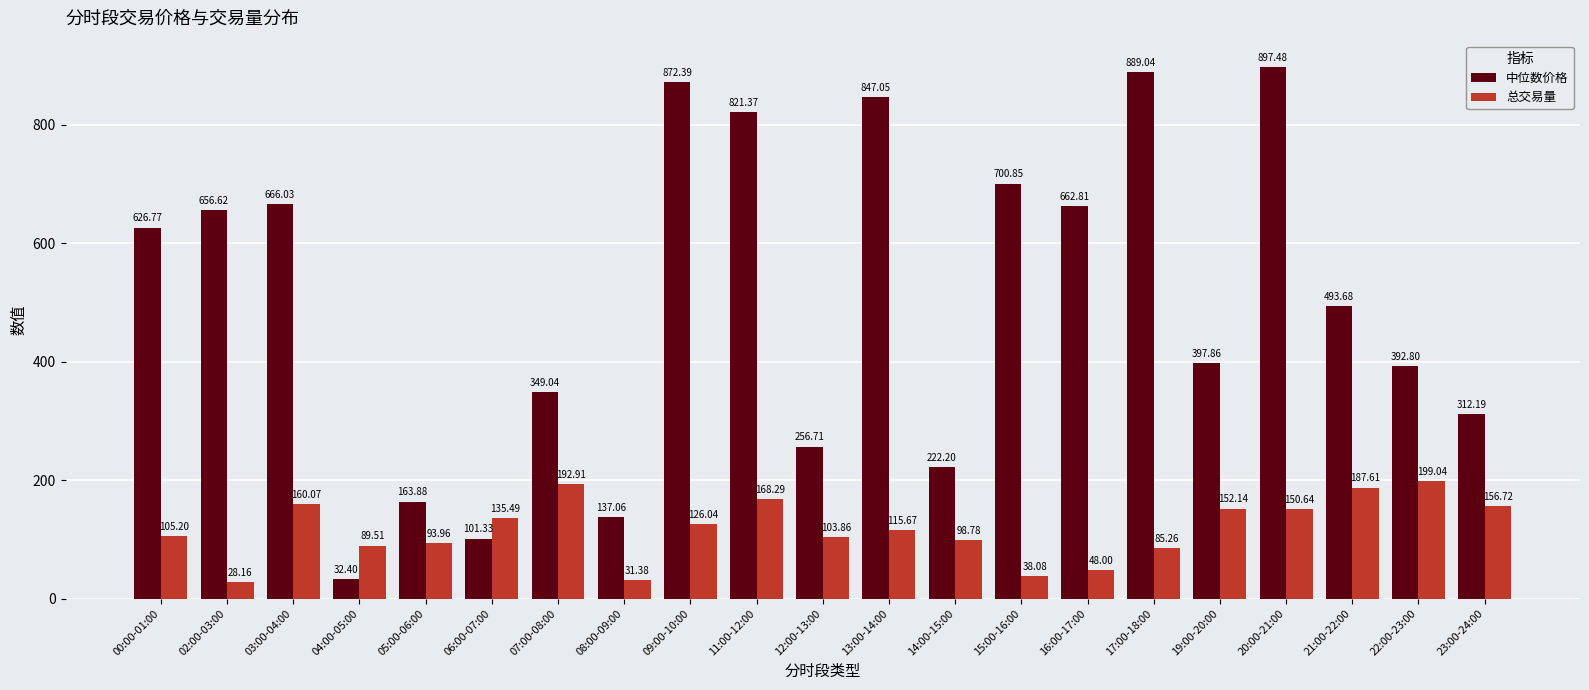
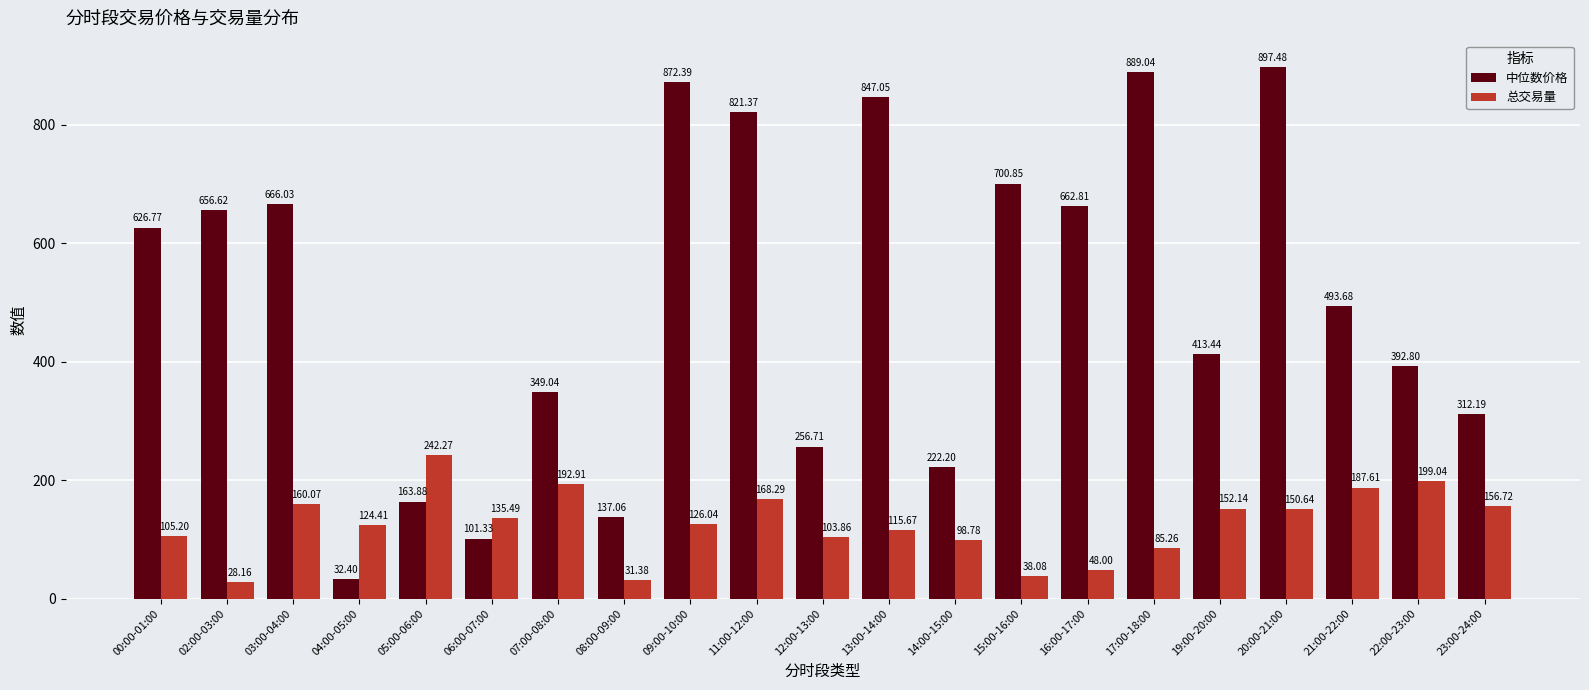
总交易量, 04:00-05:00: 89.51 -> 124.41
总交易量, 05:00-06:00: 93.96 -> 242.27
中位数价格, 19:00-20:00: 397.86 -> 413.44
